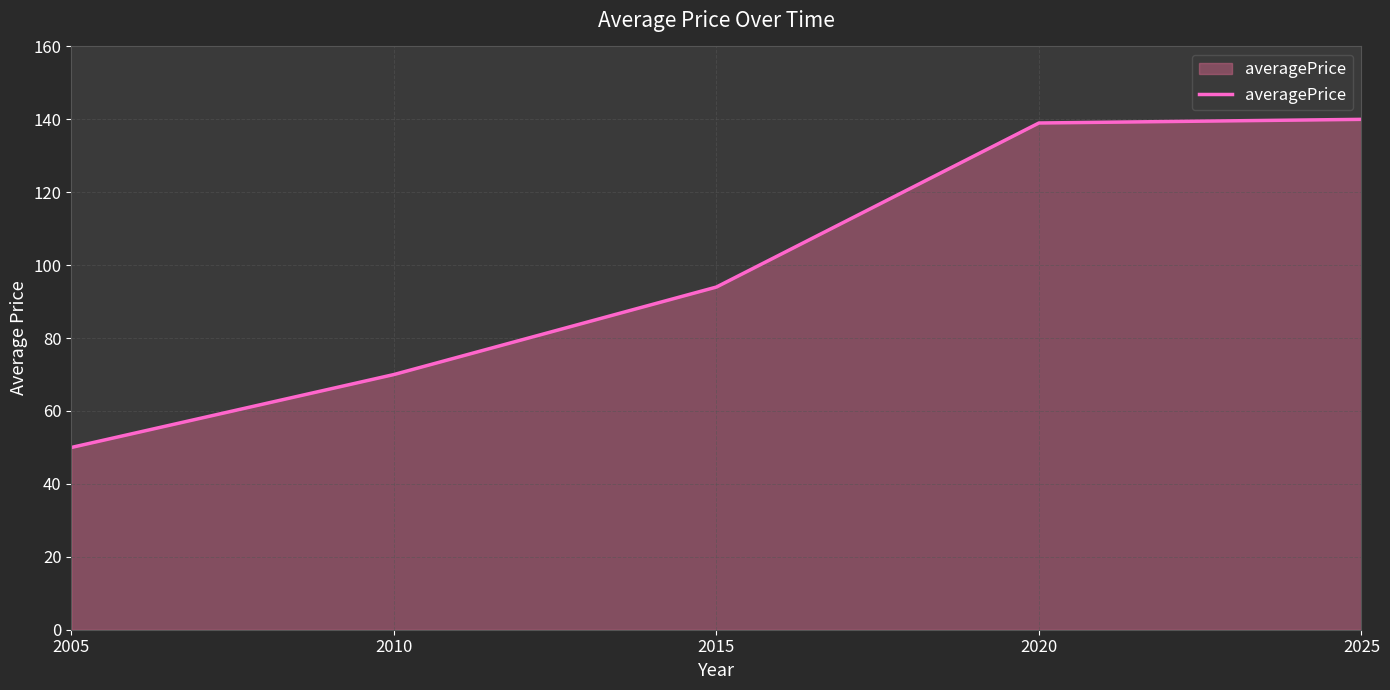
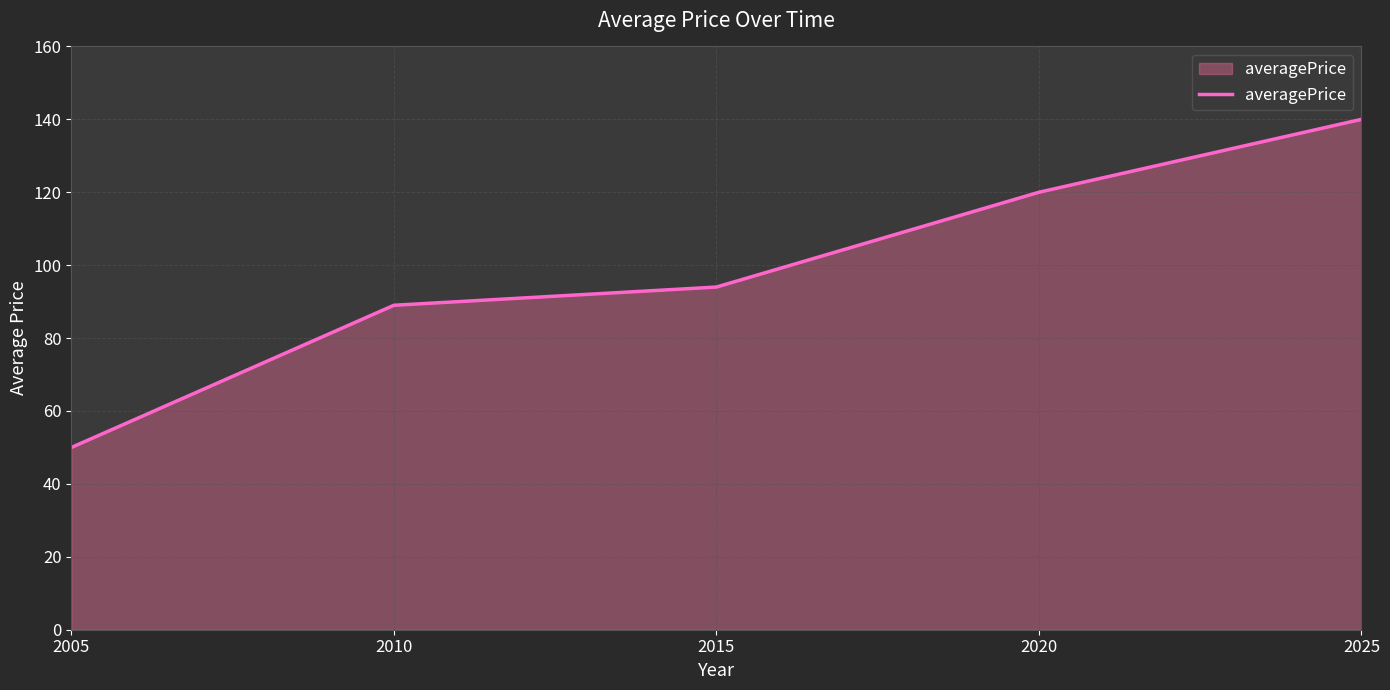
2010: 70 -> 89
2020: 139 -> 120
